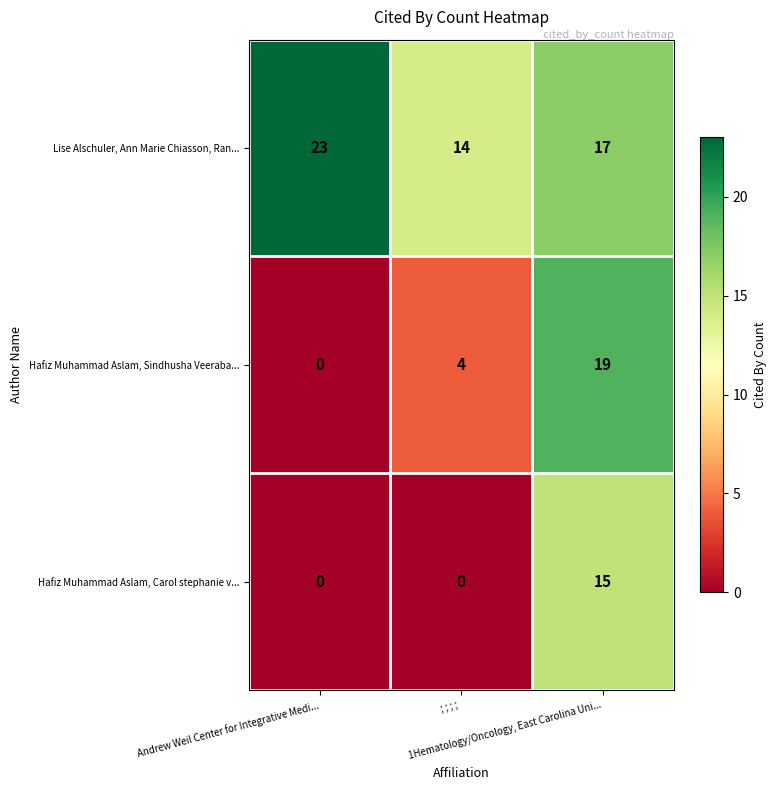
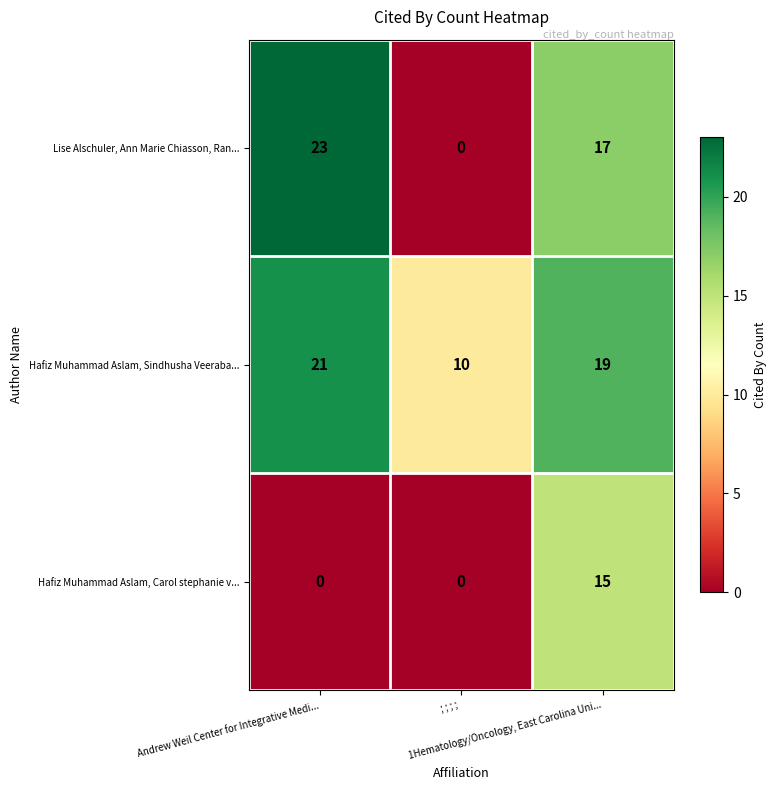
Lise Alschuler, Ann Marie Chiasson, Ran..., ; ; ; ;: 14 -> 0
Hafiz Muhammad Aslam, Sindhusha Veeraba..., Andrew Weil Center for Integrative Medi...: 0 -> 21
Hafiz Muhammad Aslam, Sindhusha Veeraba..., ; ; ; ;: 4 -> 10
